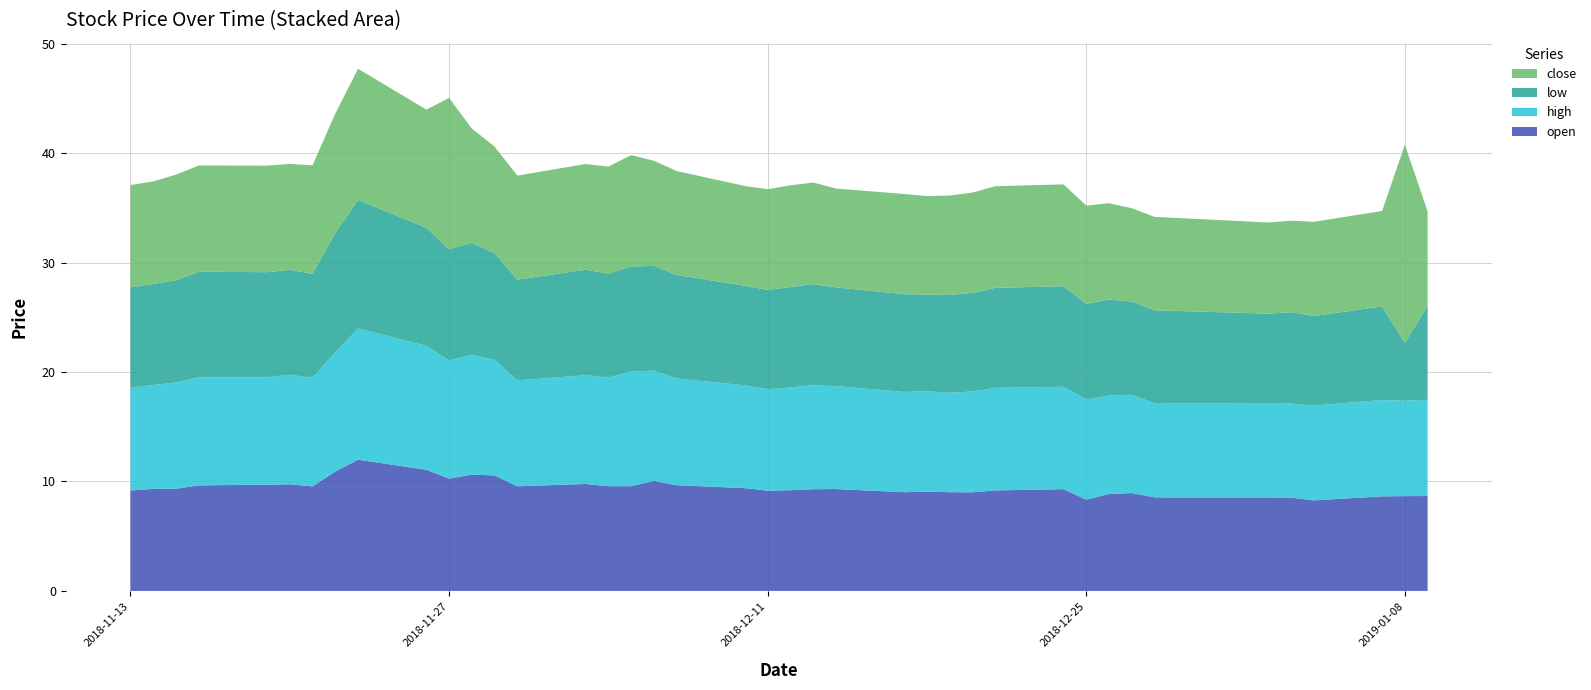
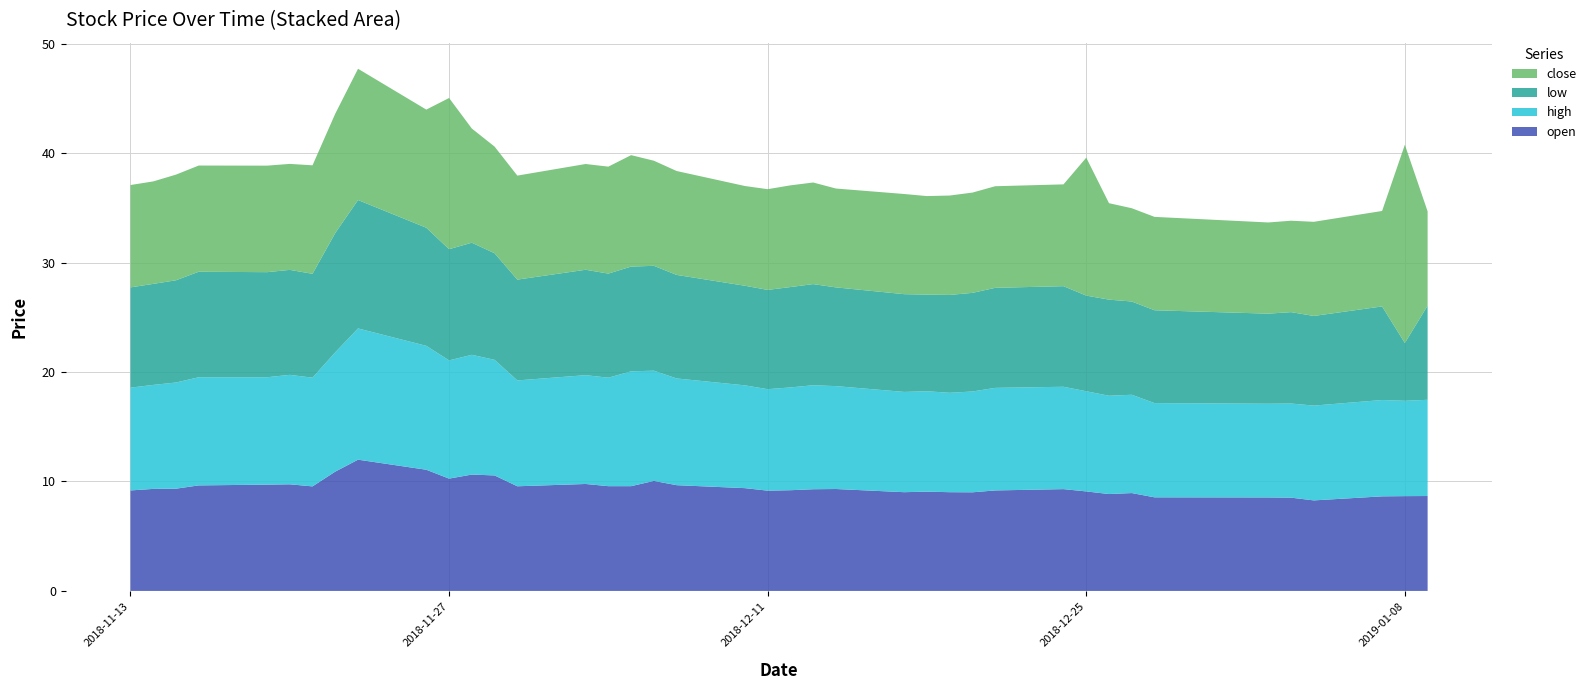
open, 2018-12-25: 8.3 -> 9.1
close, 2018-12-25: 9.0 -> 12.6
